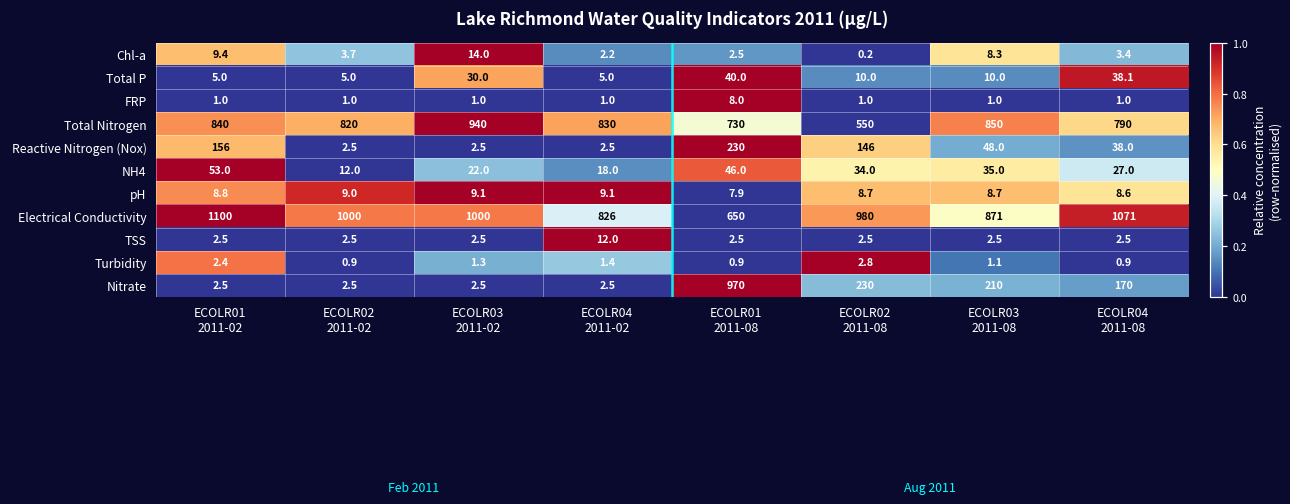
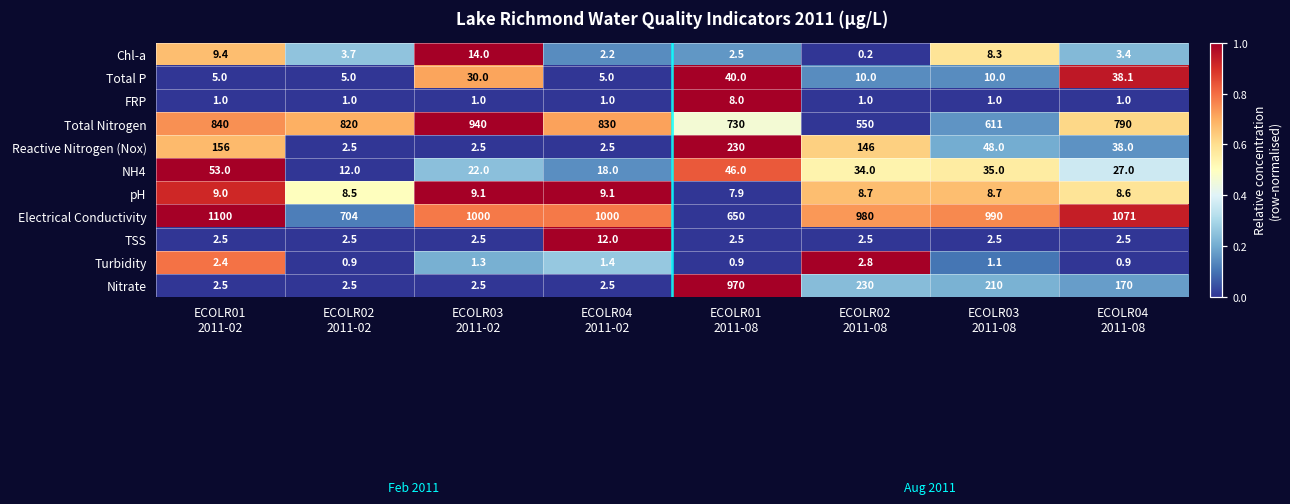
Total Nitrogen, ECOLR03 2011-08: 850 -> 611
pH, ECOLR01 2011-02: 8.8 -> 9.0
pH, ECOLR02 2011-02: 9.0 -> 8.5
Electrical Conductivity, ECOLR02 2011-02: 1000 -> 704
Electrical Conductivity, ECOLR04 2011-02: 826 -> 1000
Electrical Conductivity, ECOLR03 2011-08: 871 -> 990
